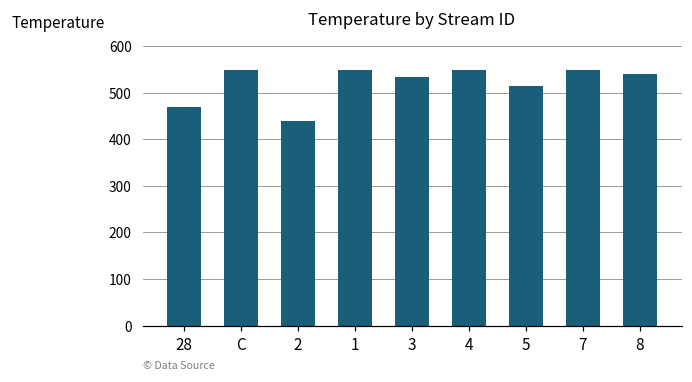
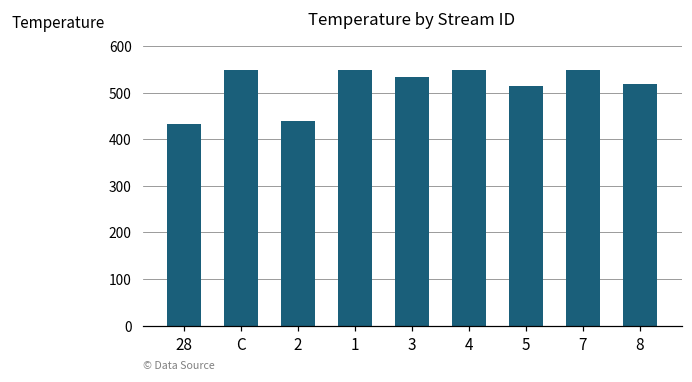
28: 470 -> 430
8: 540 -> 520
